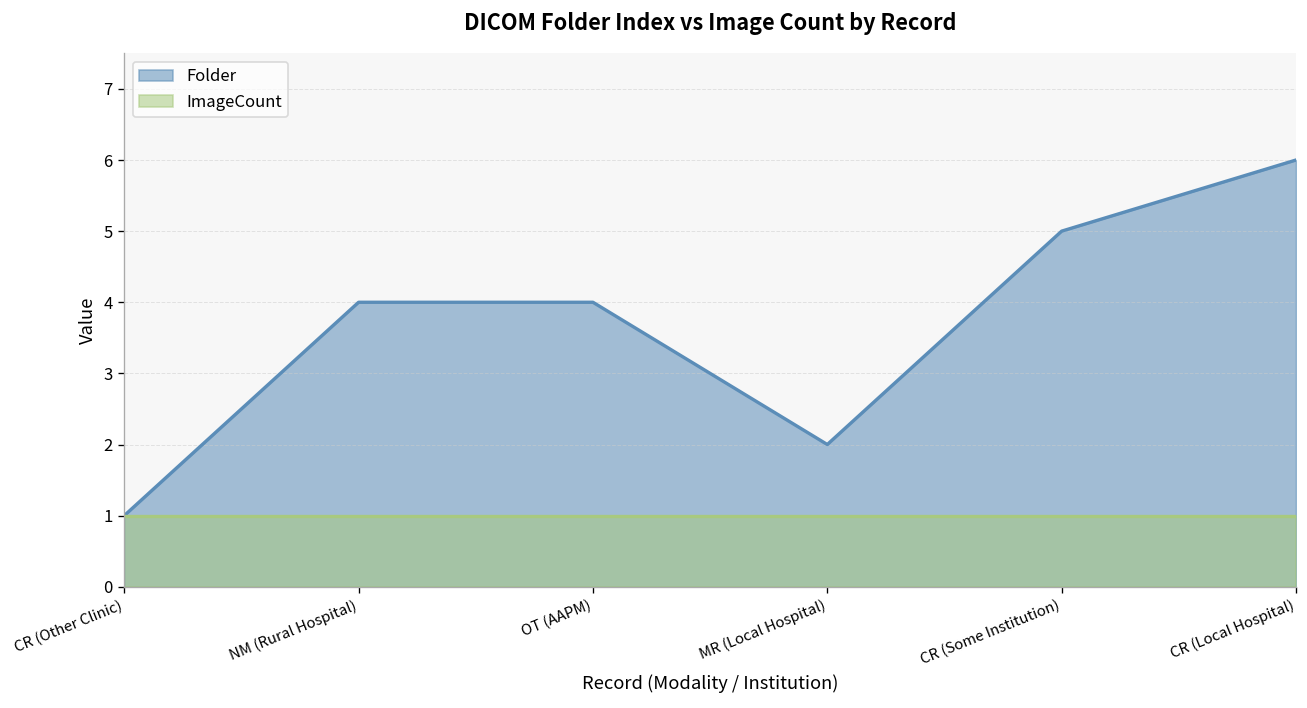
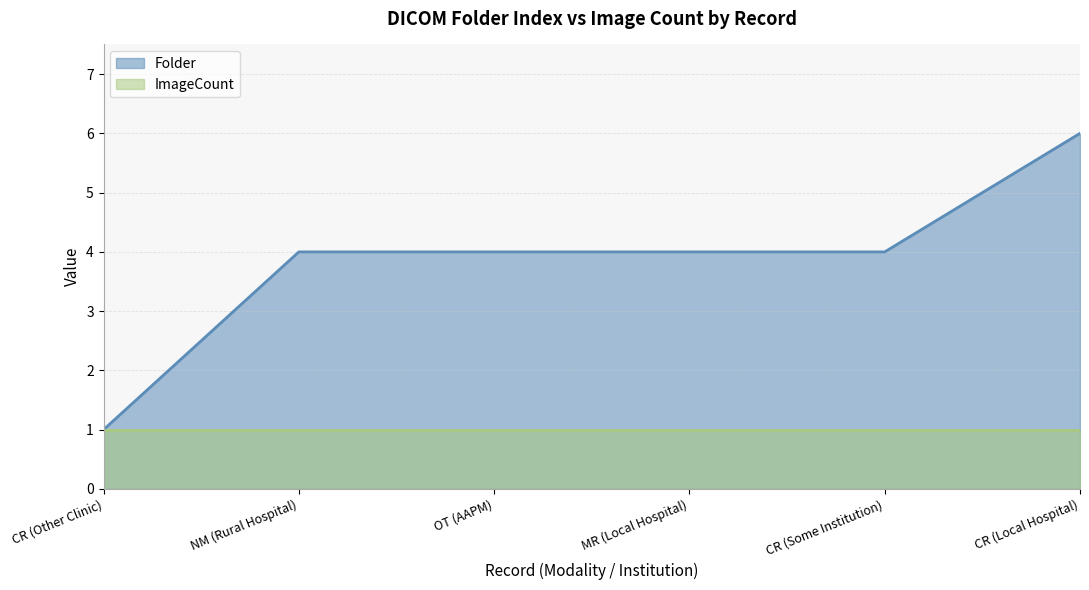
Folder, MR (Local Hospital): 2 -> 4
Folder, CR (Some Institution): 5 -> 4
